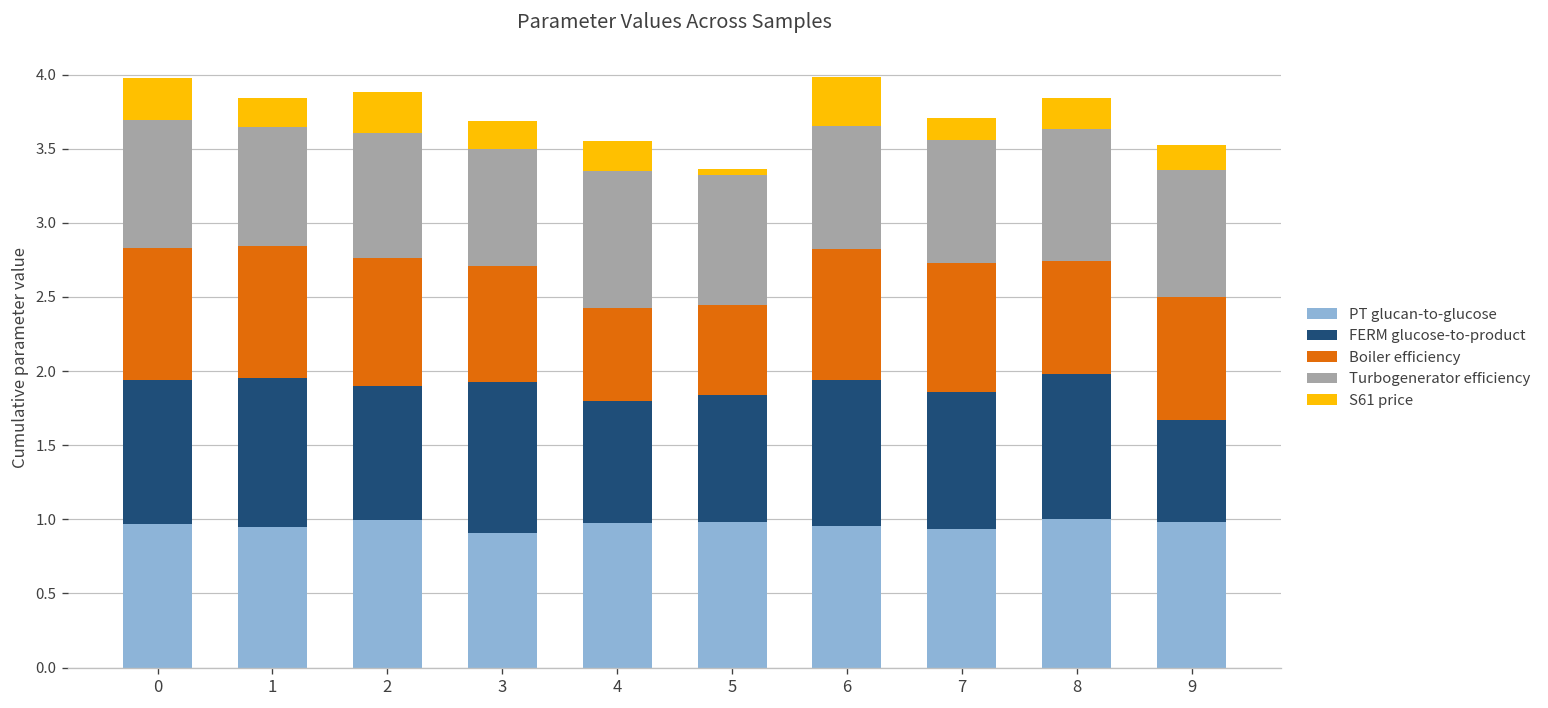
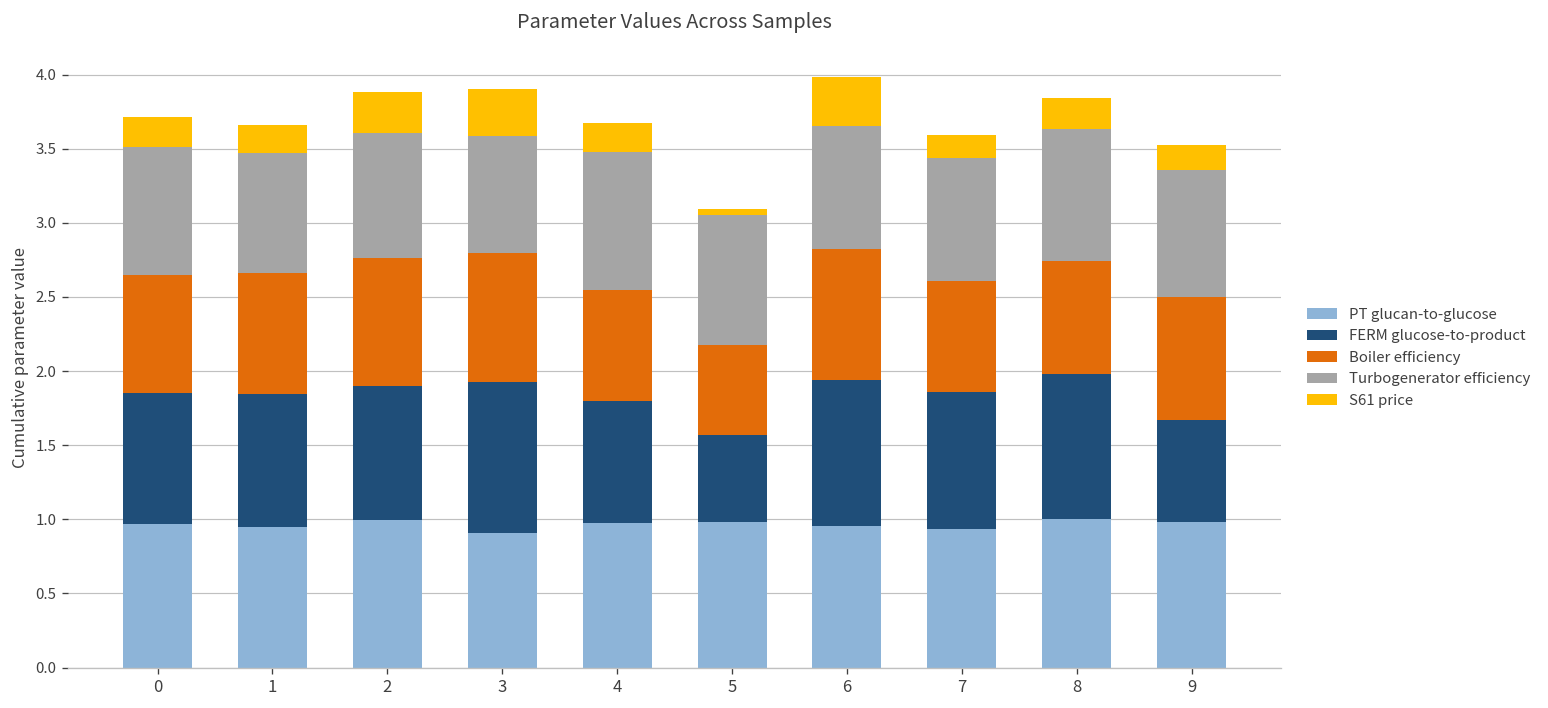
FERM glucose-to-product, 0: 0.98 -> 0.89
Boiler efficiency, 0: 0.89 -> 0.79
S61 price, 0: 0.28 -> 0.21
FERM glucose-to-product, 1: 1.01 -> 0.90
Boiler efficiency, 1: 0.89 -> 0.82
Boiler efficiency, 3: 0.78 -> 0.87
S61 price, 3: 0.19 -> 0.32
Boiler efficiency, 4: 0.63 -> 0.75
FERM glucose-to-product, 5: 0.86 -> 0.59
Boiler efficiency, 7: 0.87 -> 0.75
